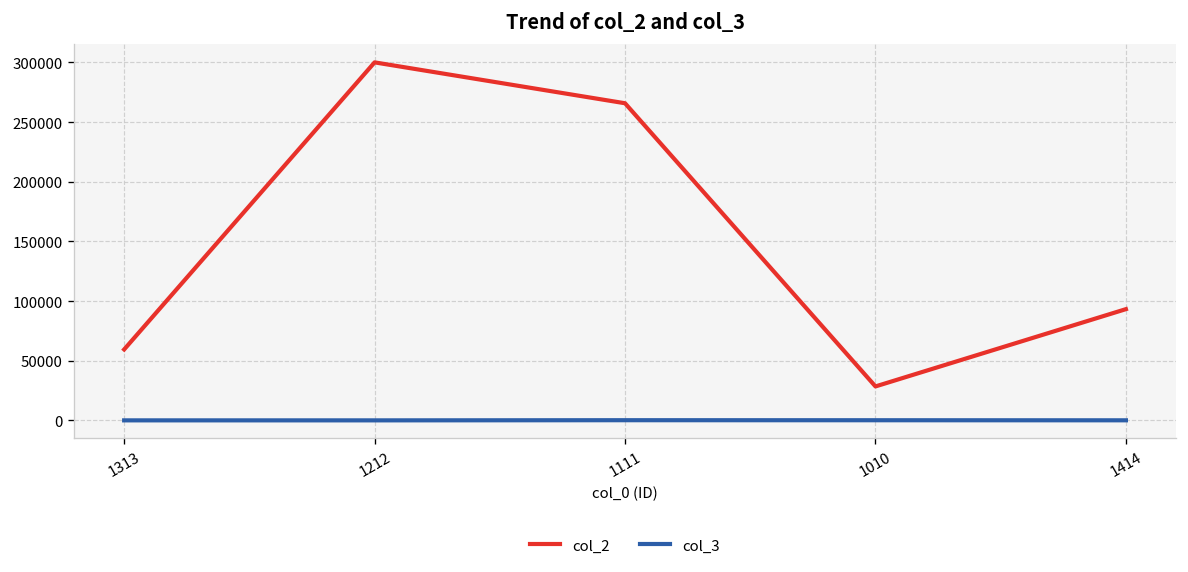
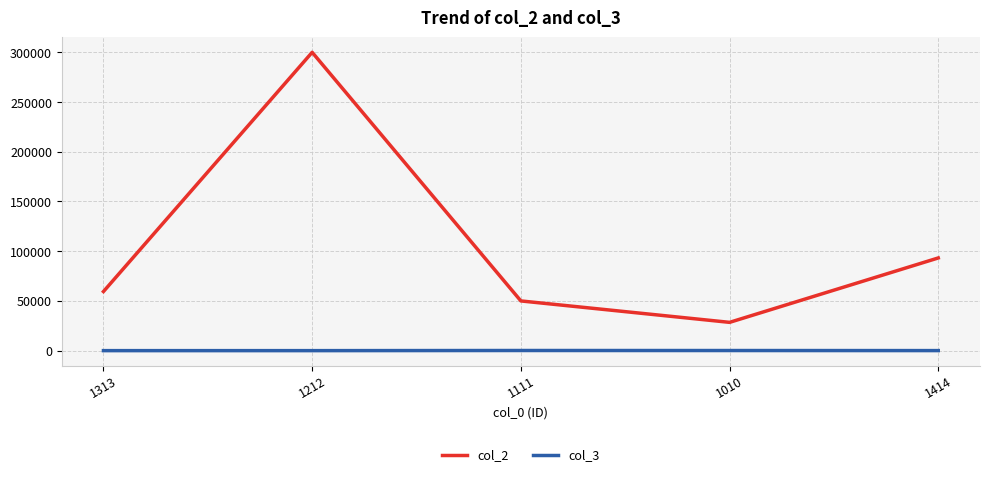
col_2, 1111: 270000 -> 50000
